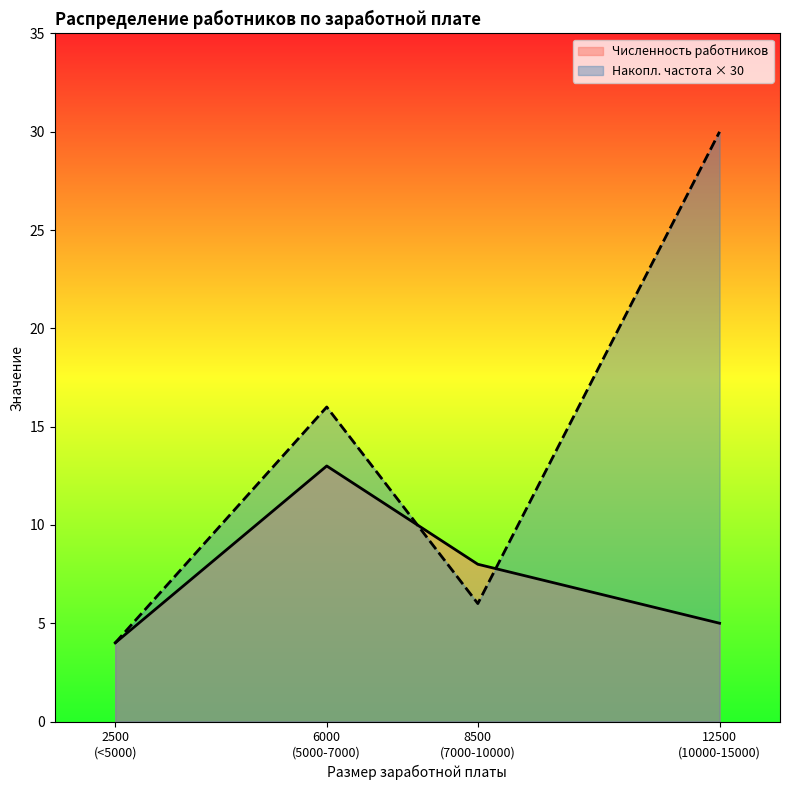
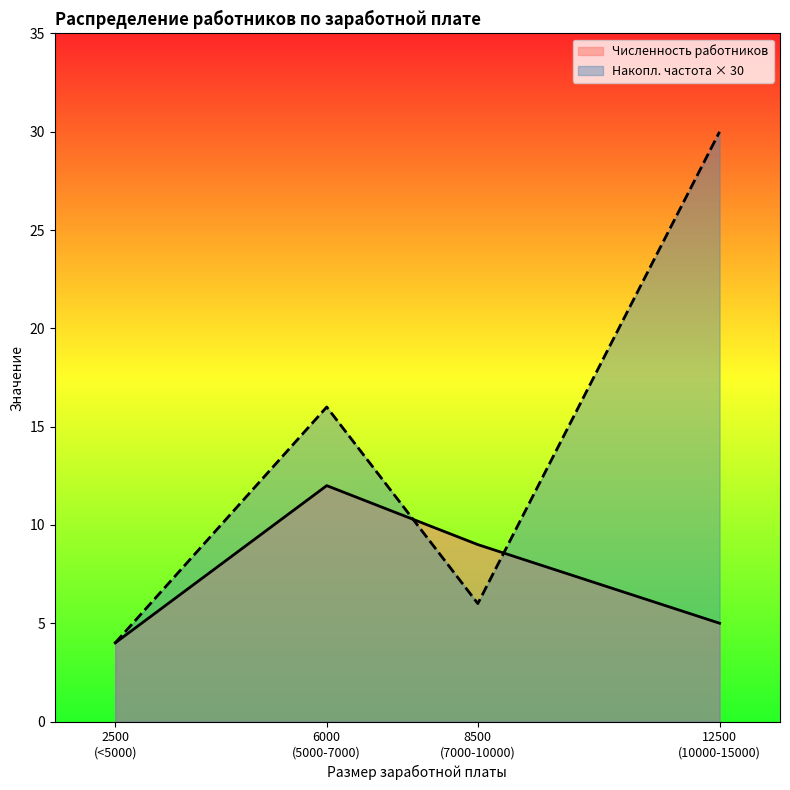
Численность работников, 6000 (5000-7000): 13 -> 12
Численность работников, 8500 (7000-10000): 8 -> 9
